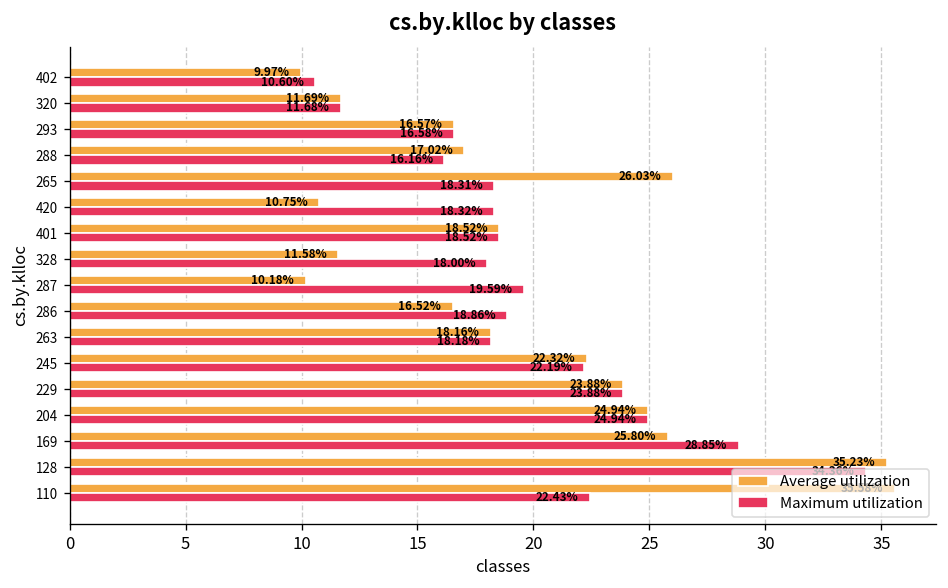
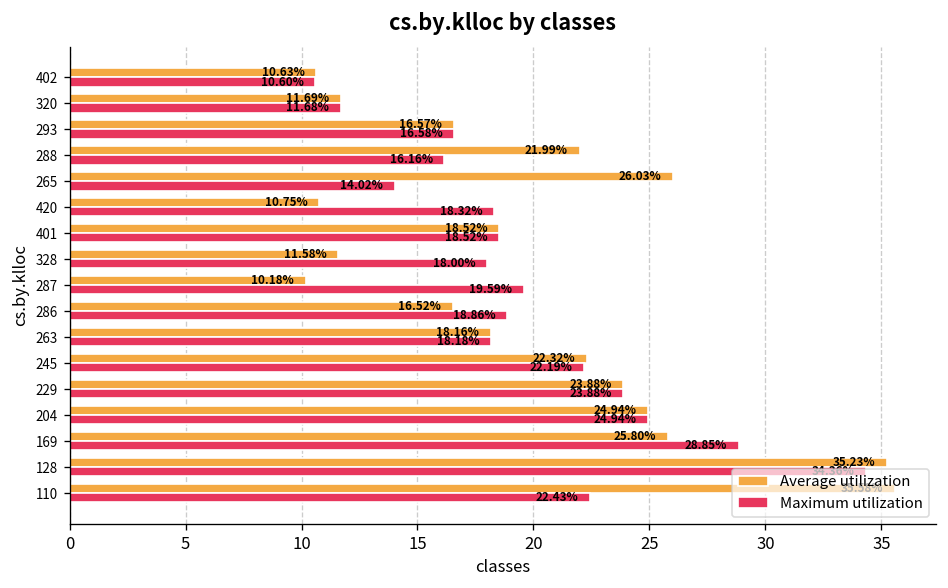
Average utilization, 402: 9.97% -> 10.63%
Average utilization, 288: 17.02% -> 21.99%
Maximum utilization, 265: 18.31% -> 14.02%
